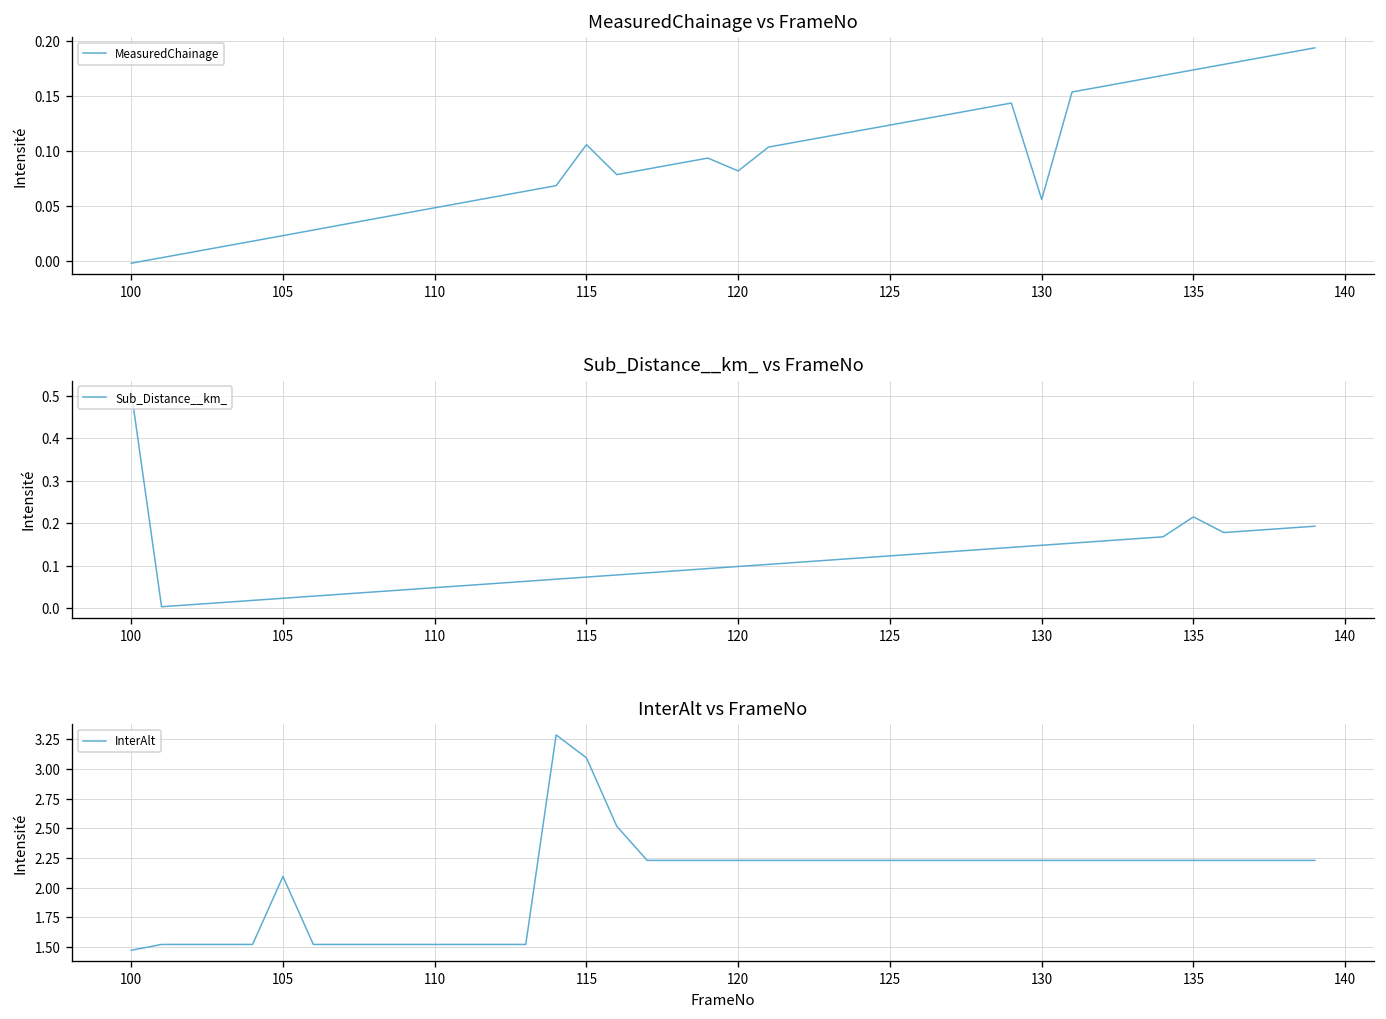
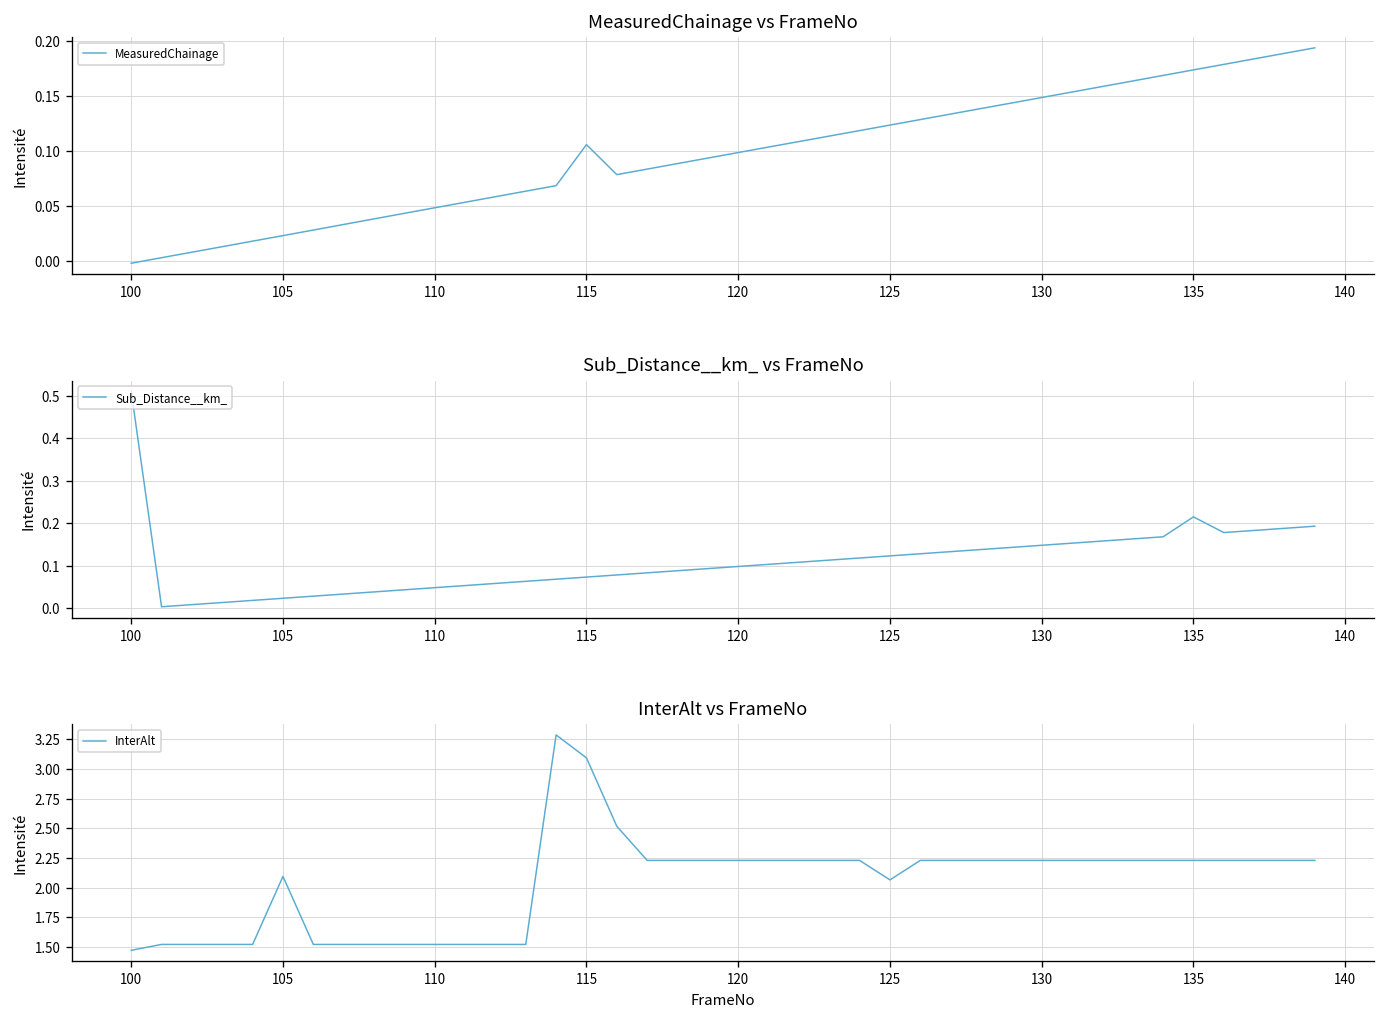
MeasuredChainage vs FrameNo, 120: 0.08 -> 0.10
MeasuredChainage vs FrameNo, 130: 0.06 -> 0.15
InterAlt vs FrameNo, 125: 2.2 -> 2.1
